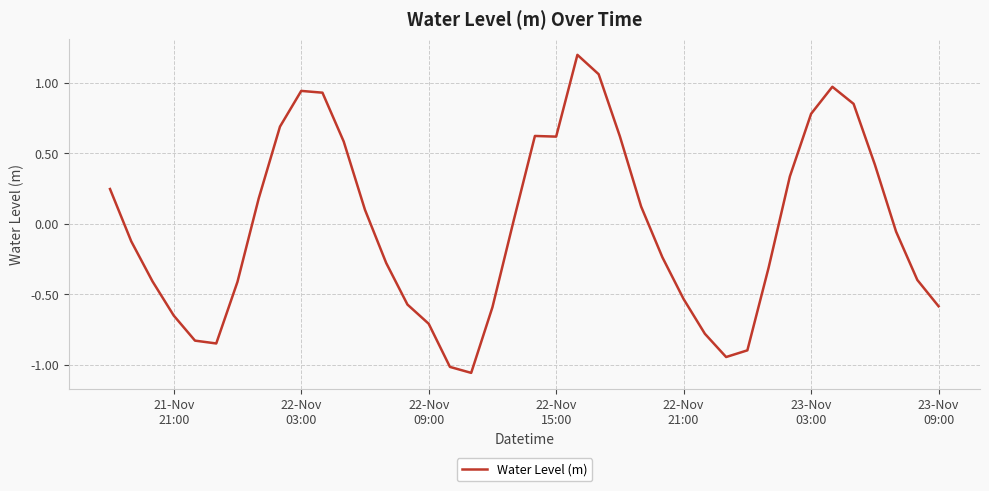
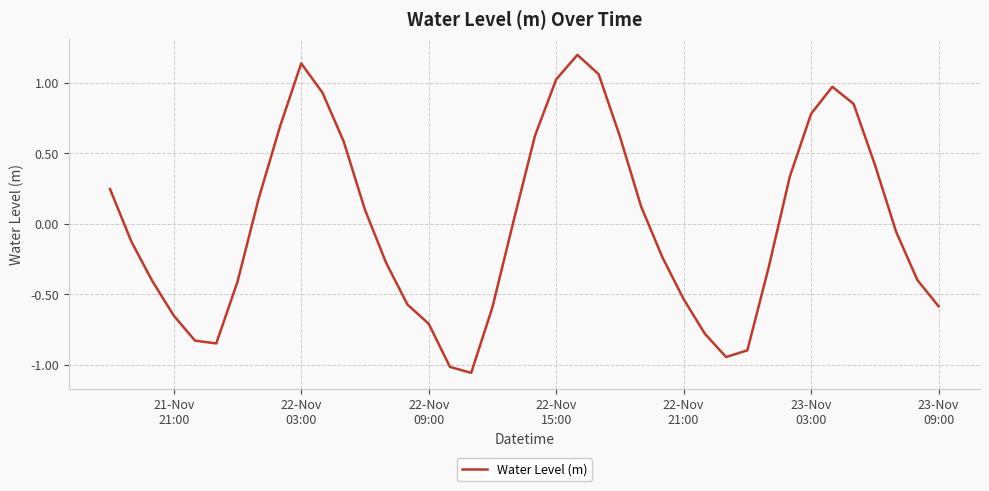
22-Nov 03:00: 0.94 -> 1.14
22-Nov 15:00: 0.62 -> 1.02
